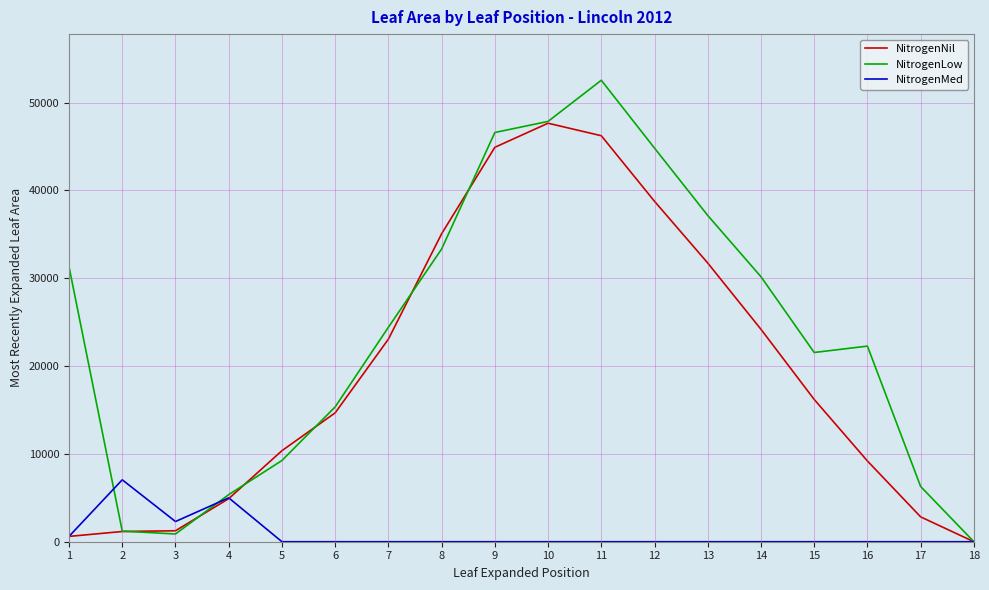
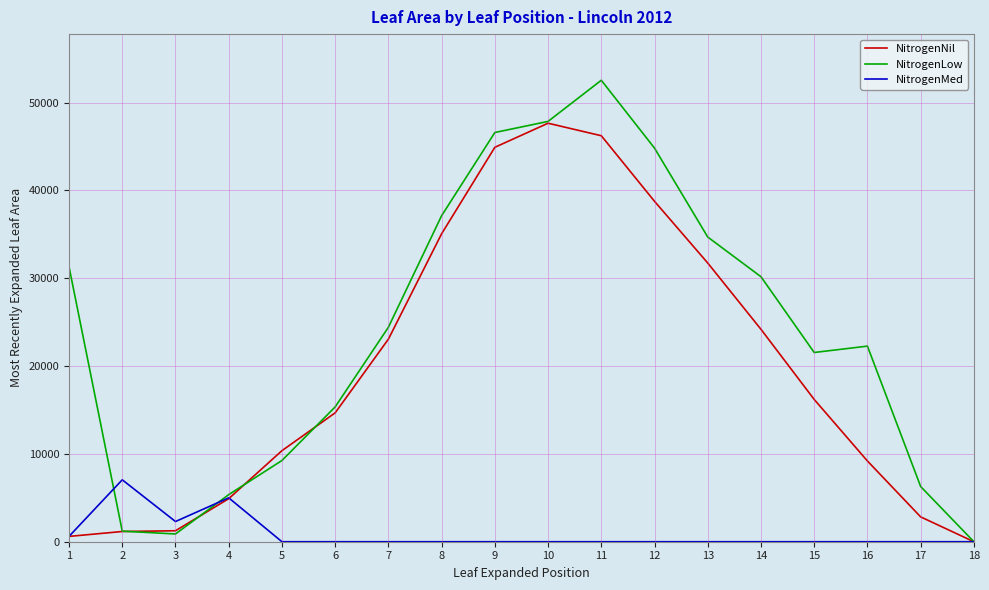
NitrogenLow, 8: 33000 -> 37000
NitrogenLow, 13: 37000 -> 35000
